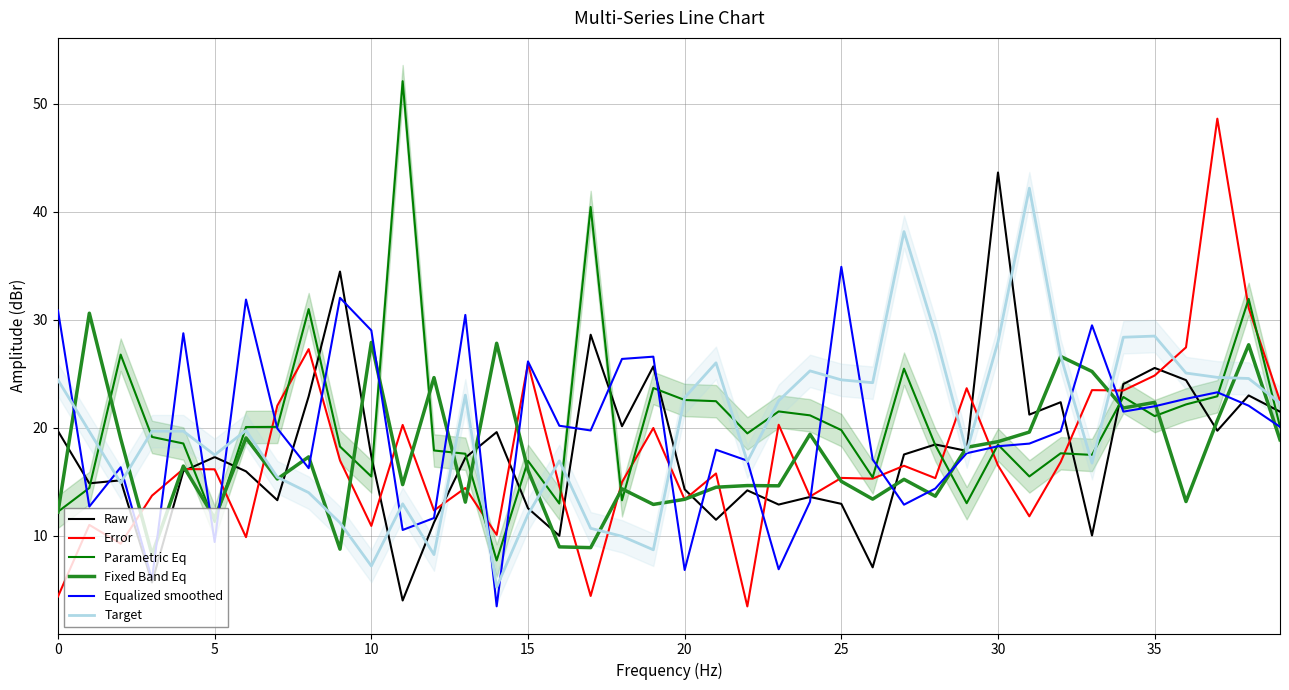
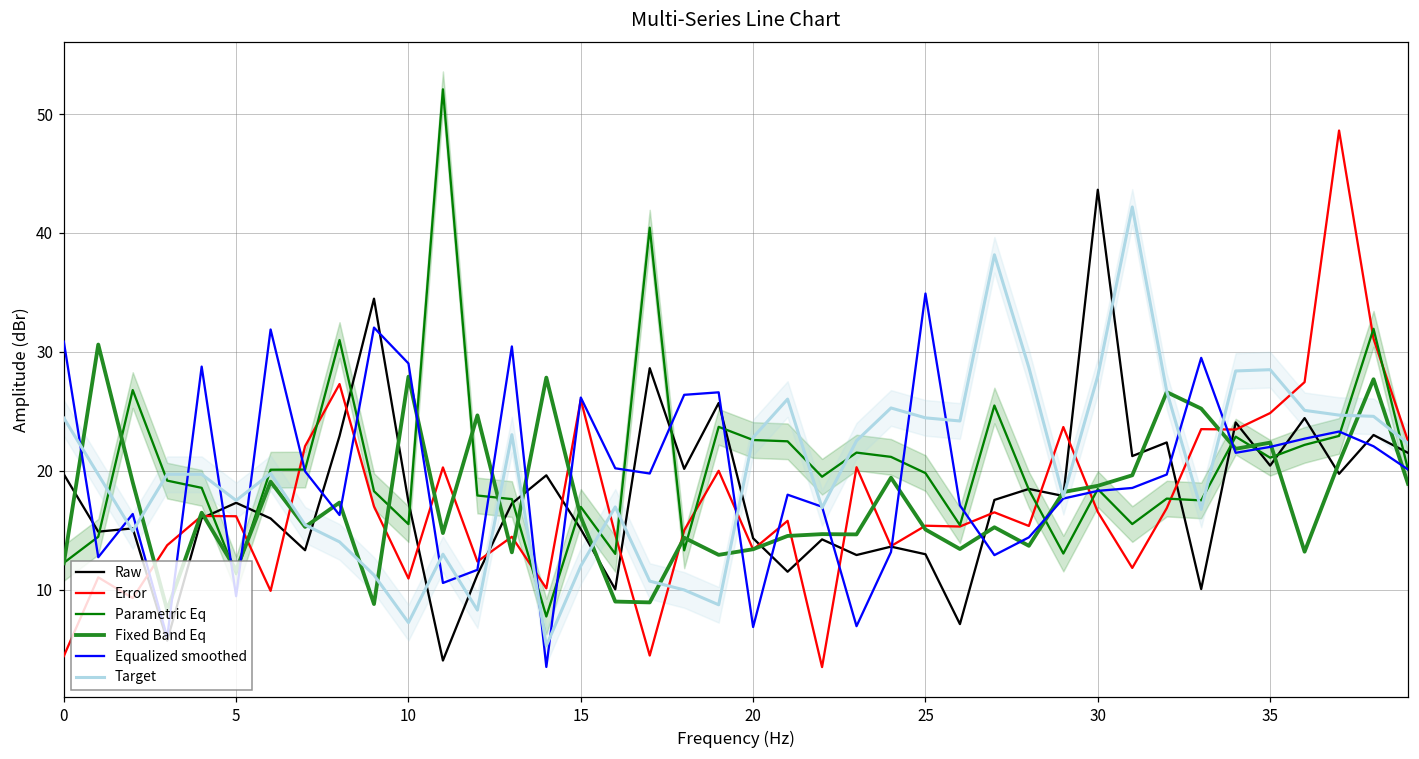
Raw, 15: 12.6 -> 15.1
Raw, 35: 25.5 -> 20.4
